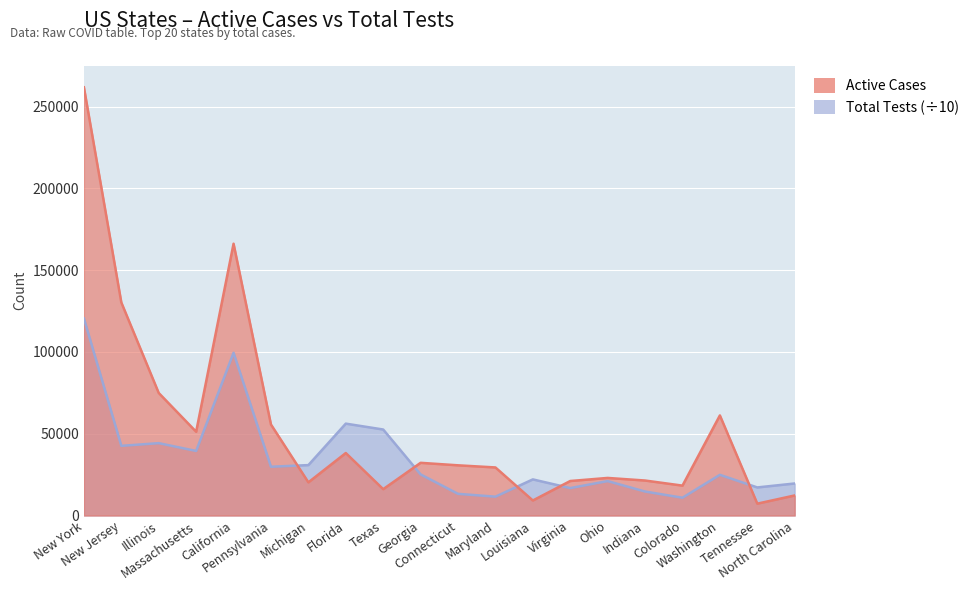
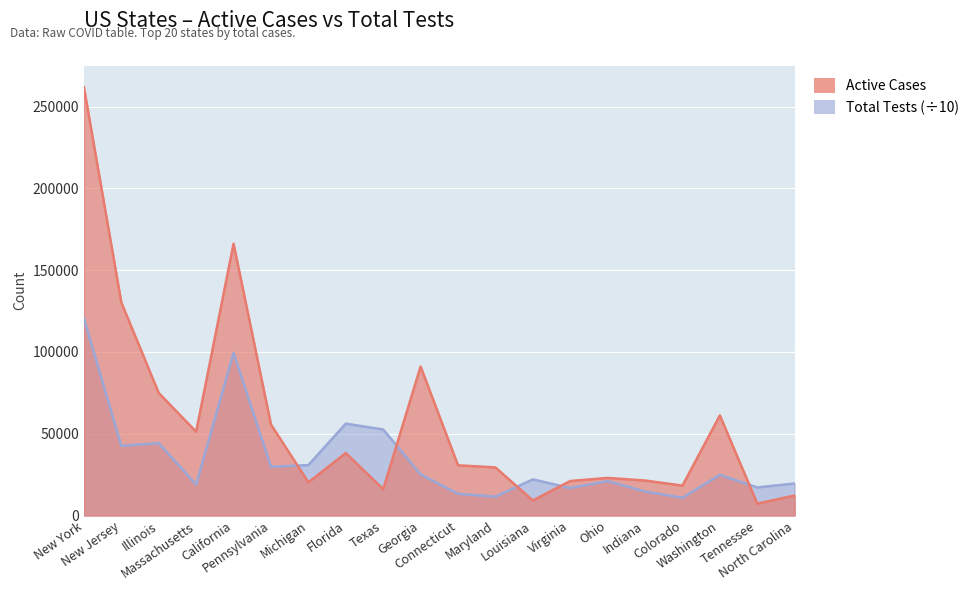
Total Tests (÷10), Massachusetts: 39000 -> 19000
Active Cases, Georgia: 32000 -> 91000
